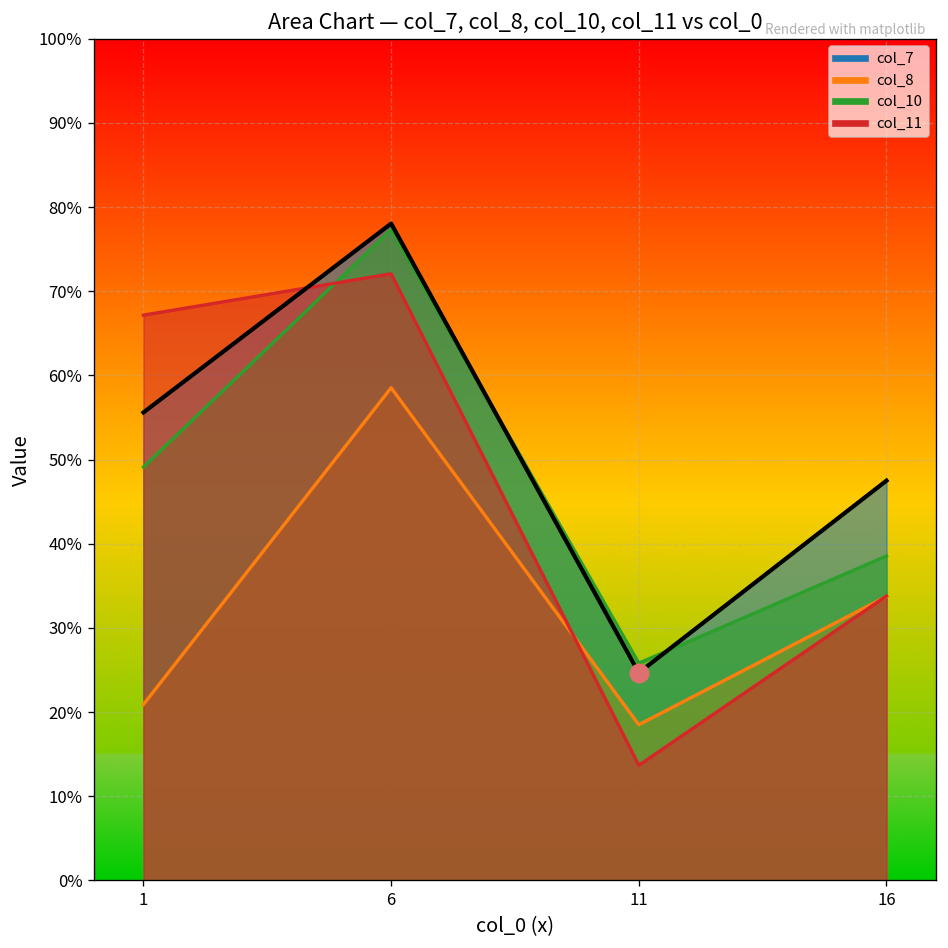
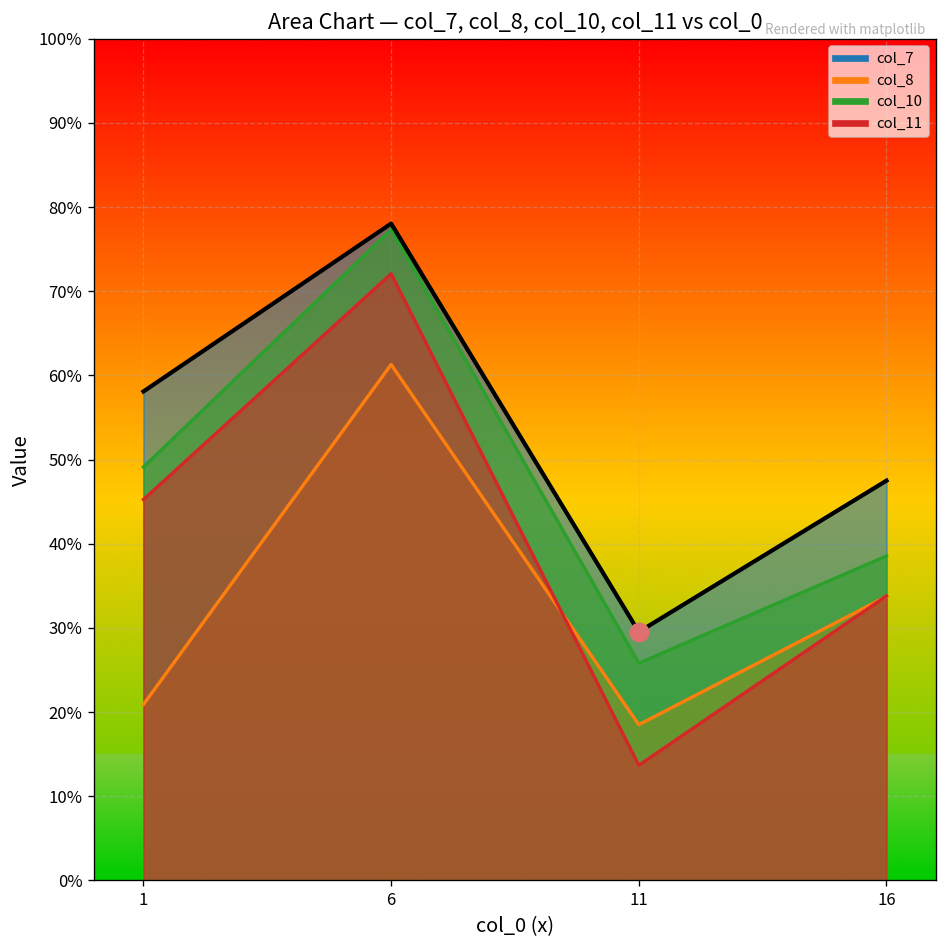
col_7, 1: 56% -> 58%
col_11, 1: 67% -> 45%
col_8, 6: 59% -> 61%
col_7, 11: 25% -> 30%
